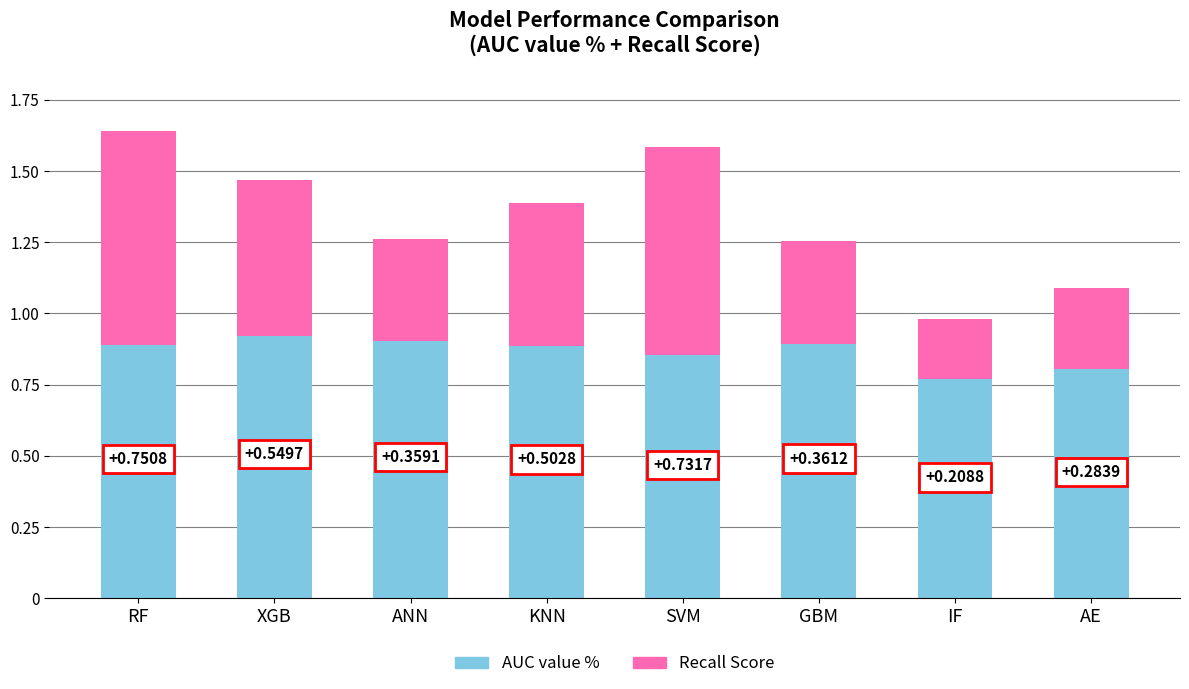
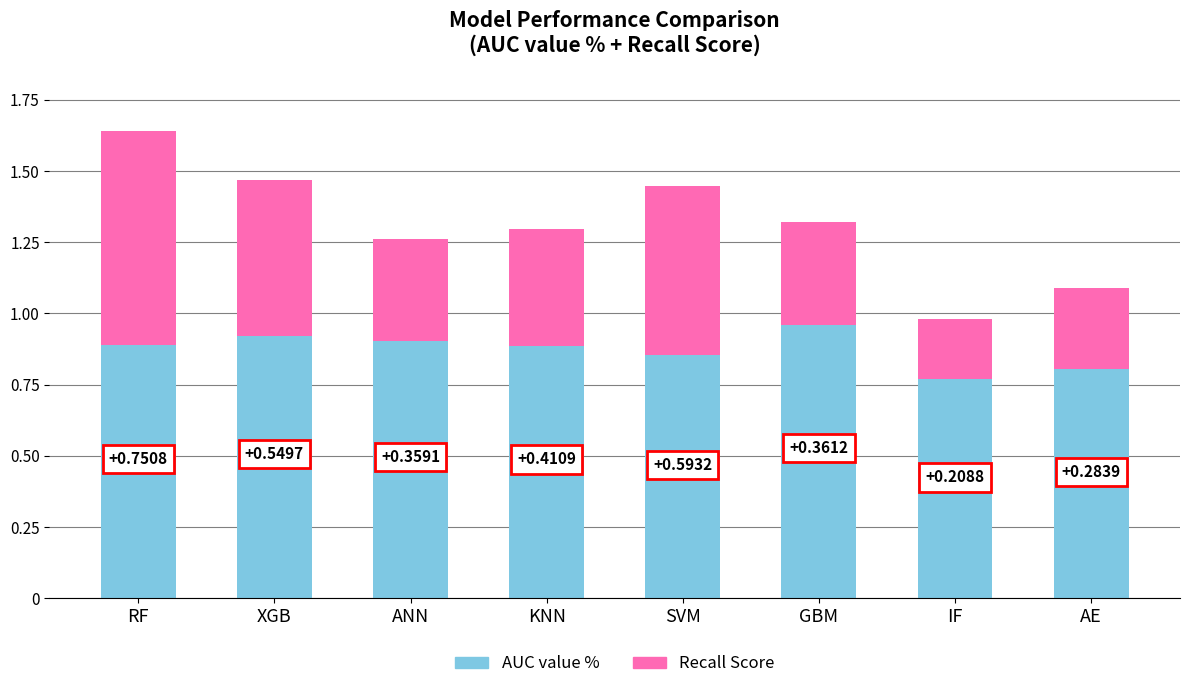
Recall Score, KNN: +0.5028 -> +0.4109
Recall Score, SVM: +0.7317 -> +0.5932
AUC value %, GBM: 0.89 -> 0.96
